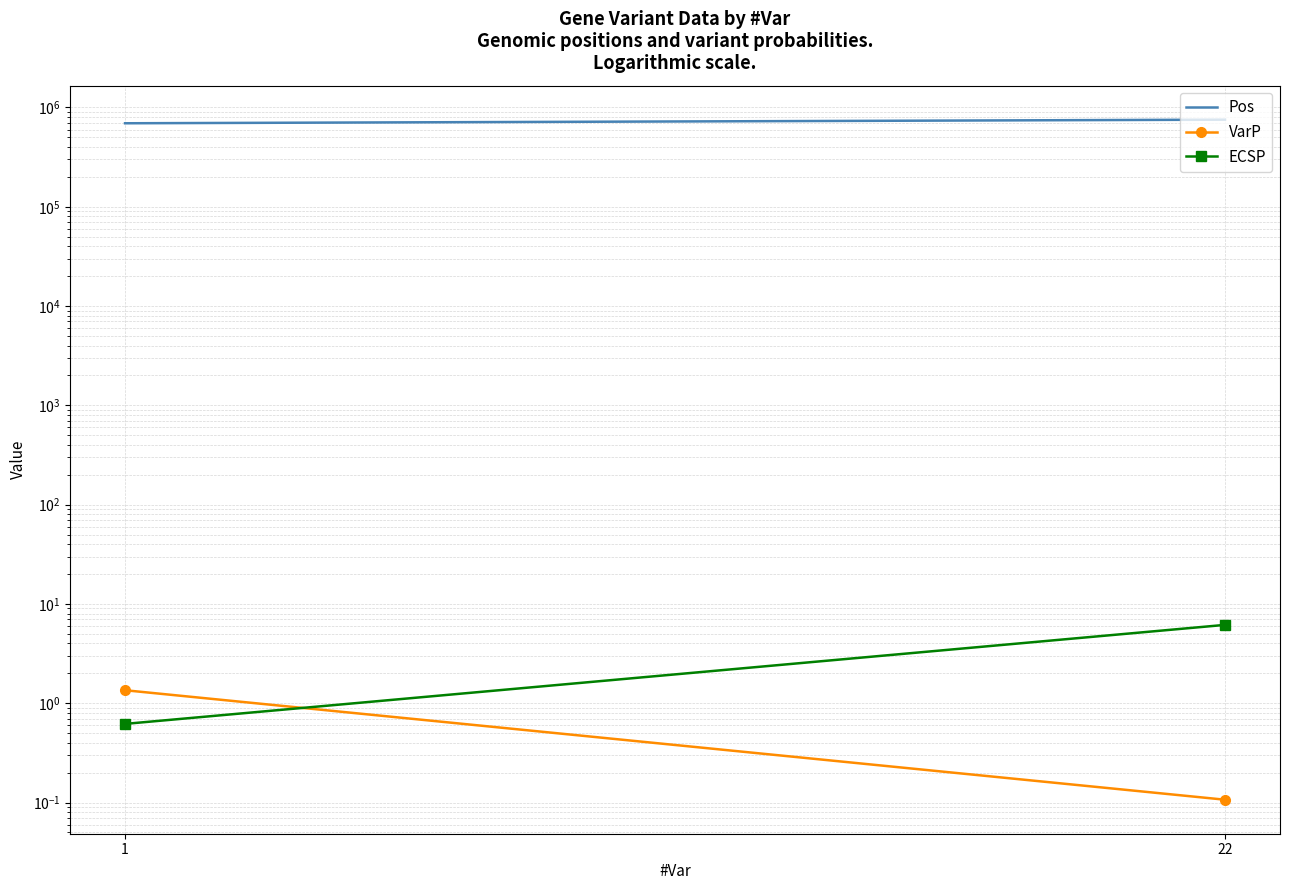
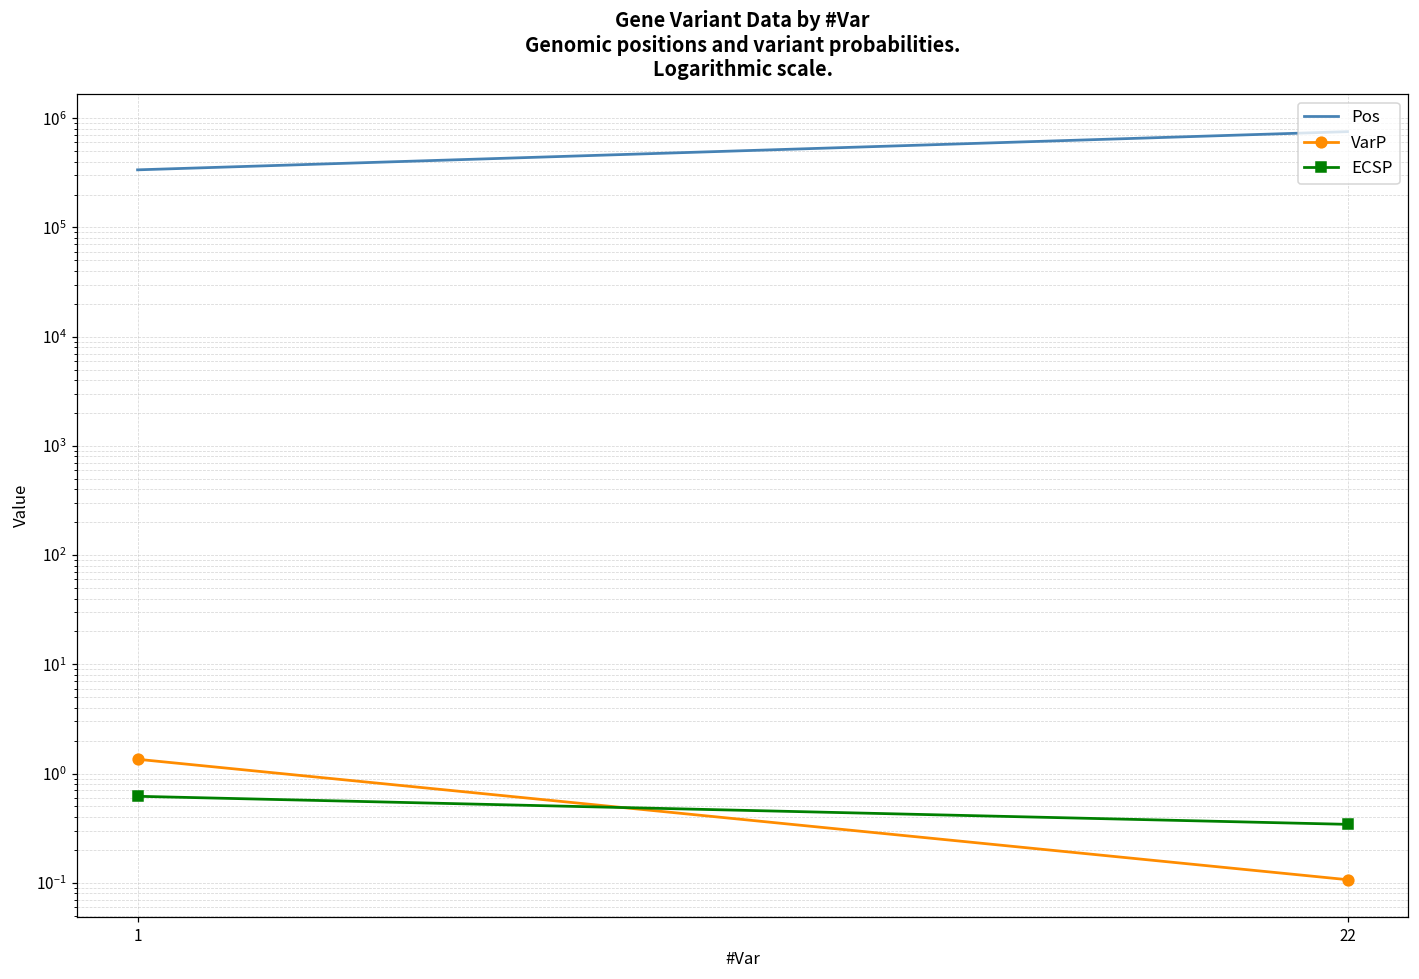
Pos, 1: 700000 -> 340000
ECSP, 22: 6 -> 0.34
